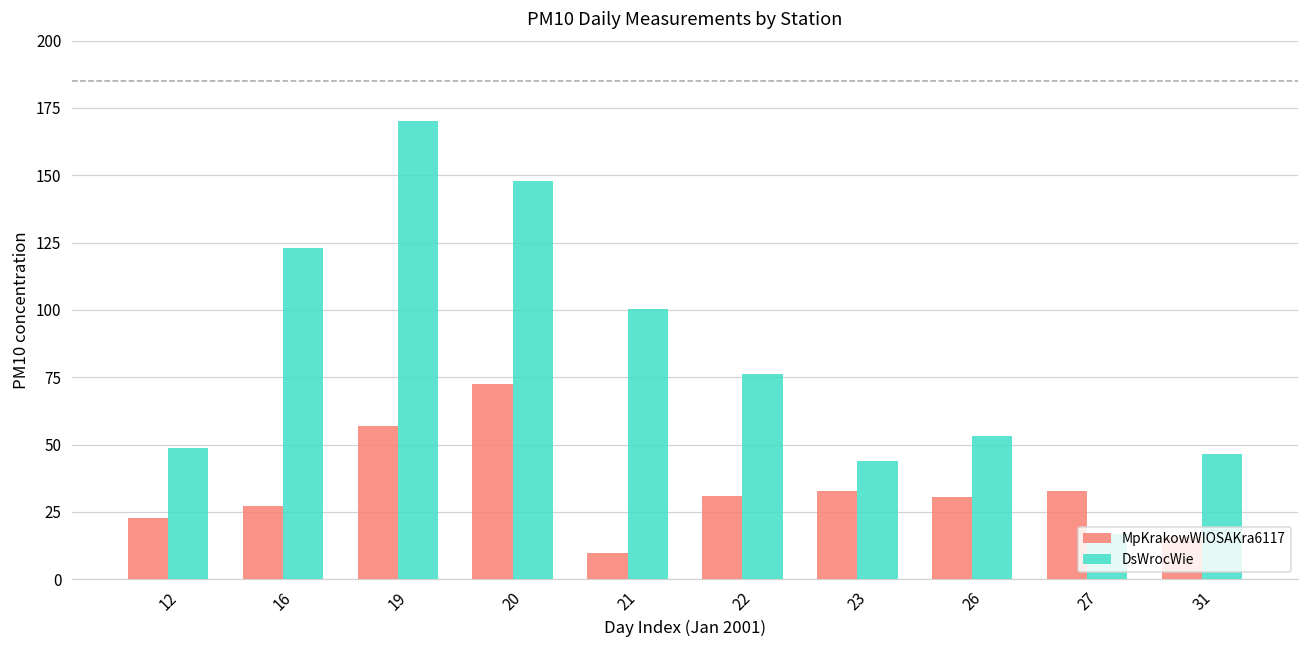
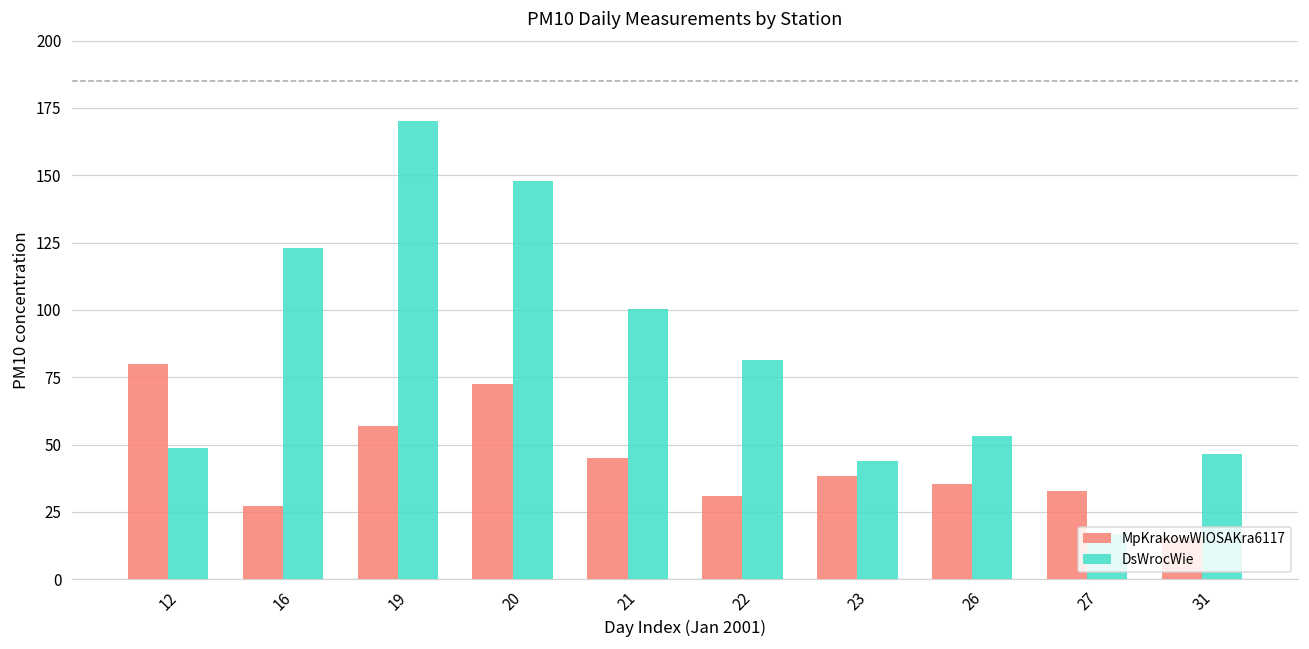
MpKrakowWIOSAKra6117, 12: 23 -> 80
MpKrakowWIOSAKra6117, 21: 10 -> 45
DsWrocWie, 22: 76 -> 81
MpKrakowWIOSAKra6117, 23: 33 -> 39
MpKrakowWIOSAKra6117, 26: 30 -> 36
